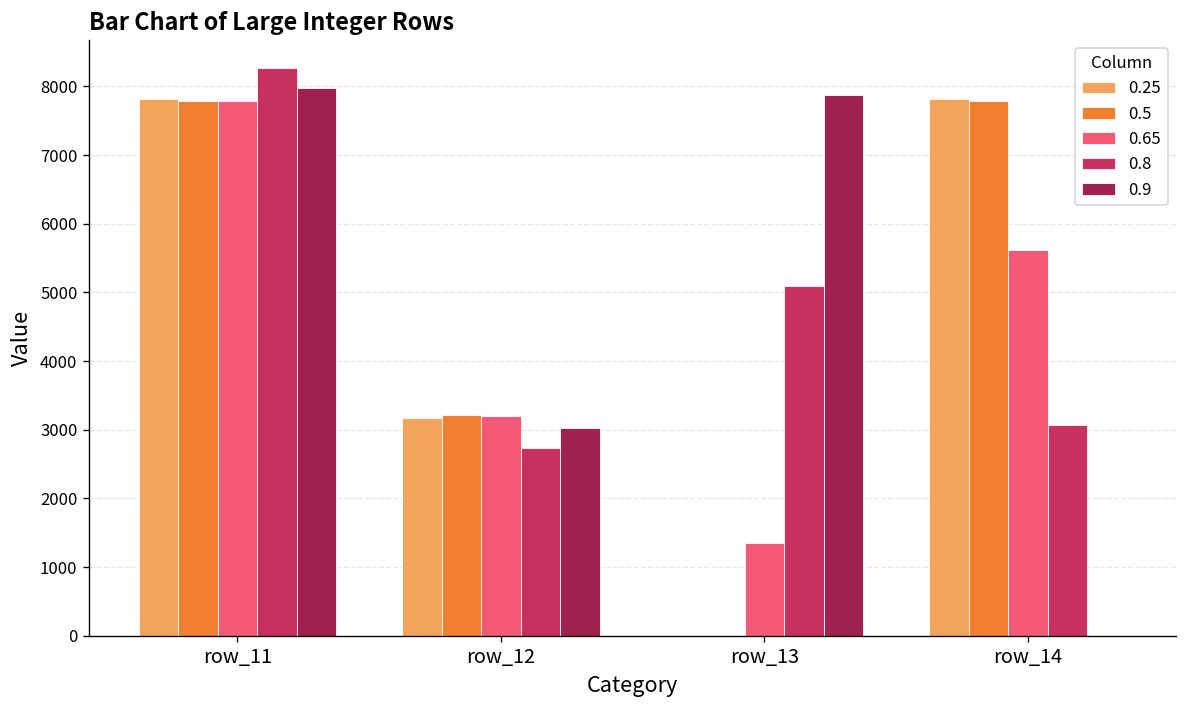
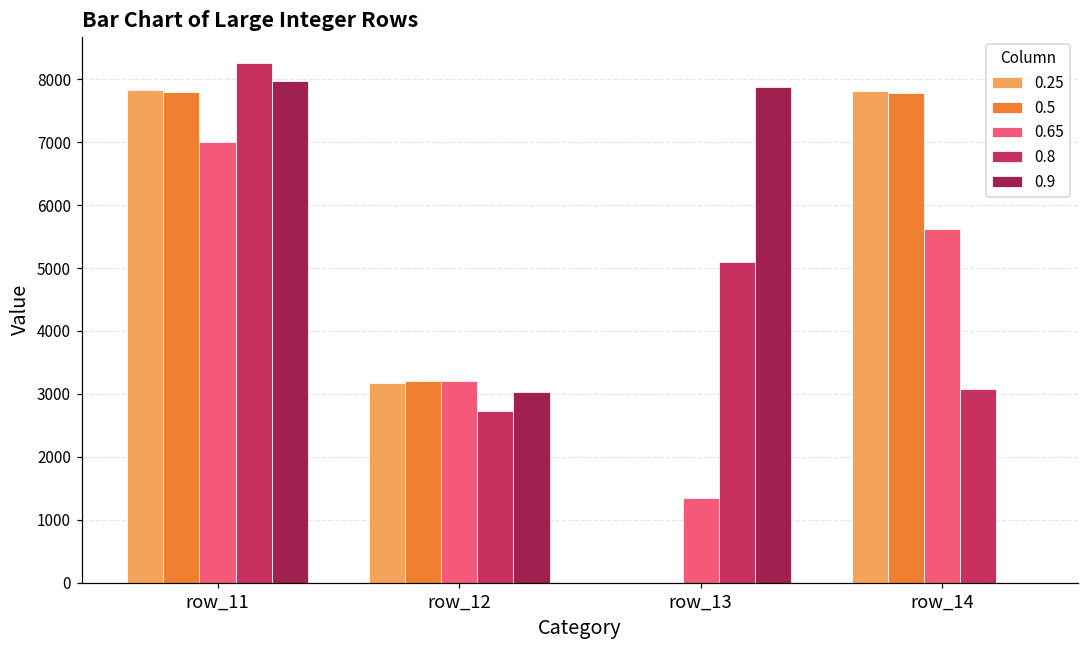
0.65, row_11: 7800 -> 7000
